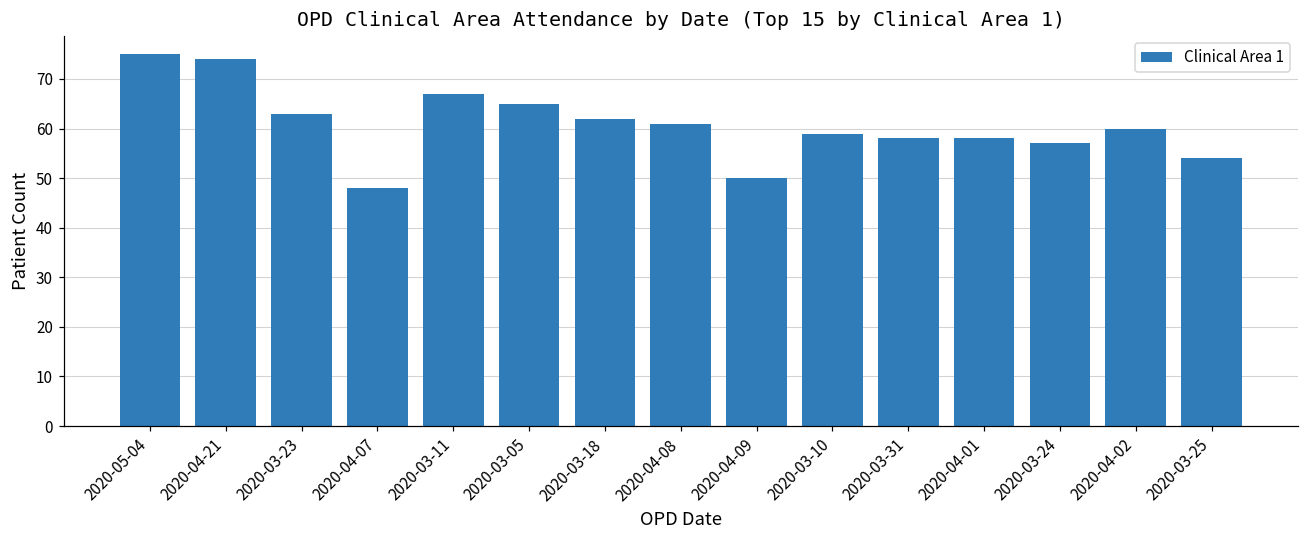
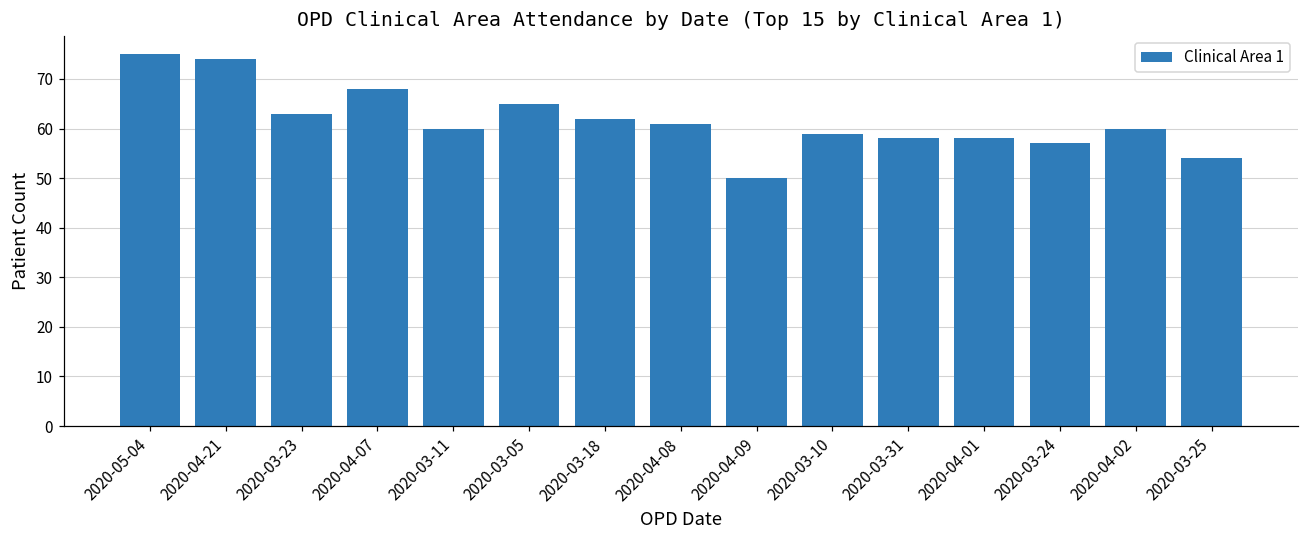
2020-04-07: 48 -> 68
2020-03-11: 67 -> 60
